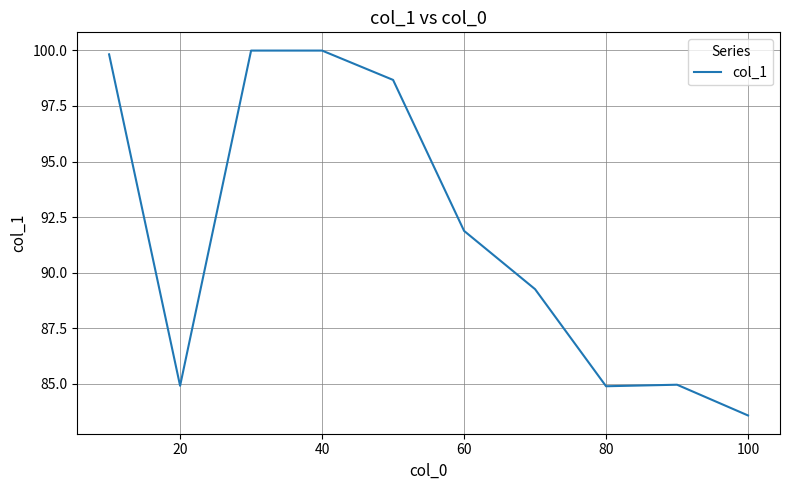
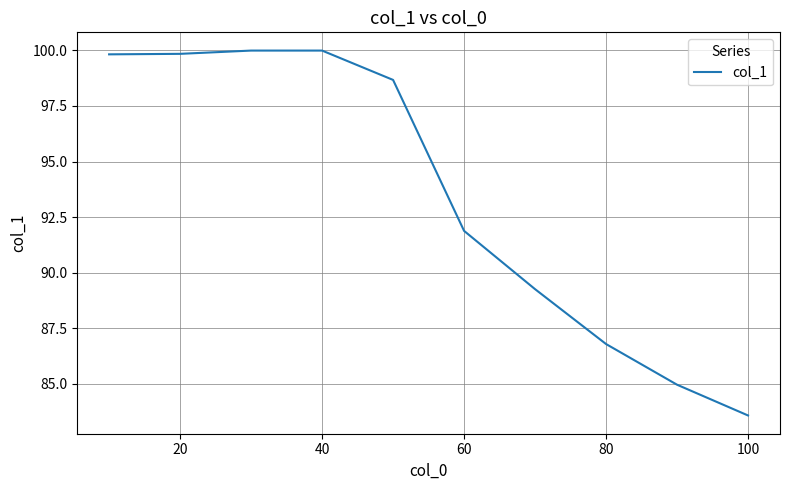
20: 84.9 -> 99.8
80: 84.9 -> 86.8
